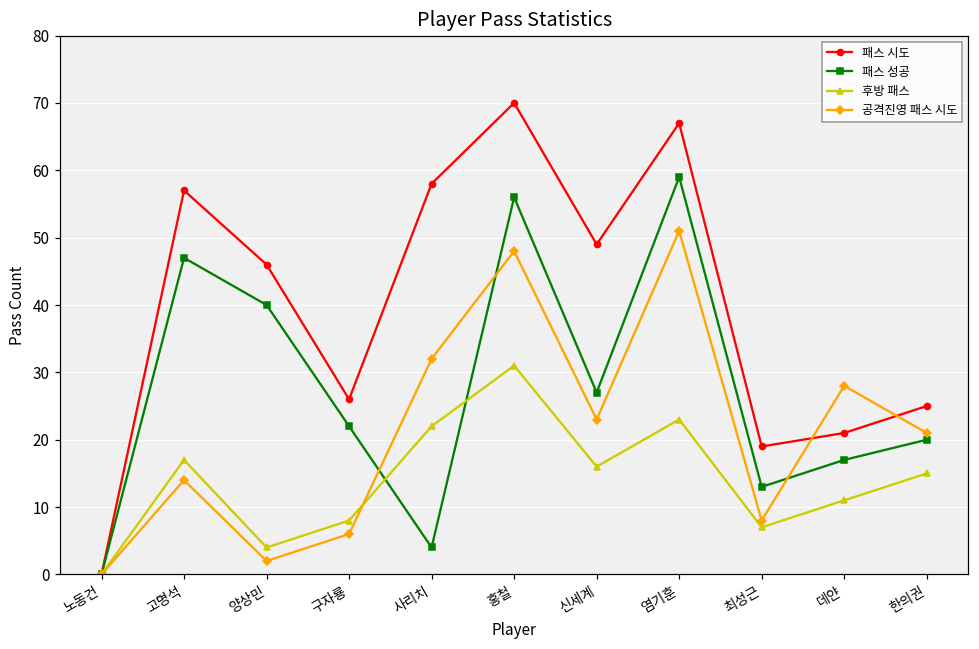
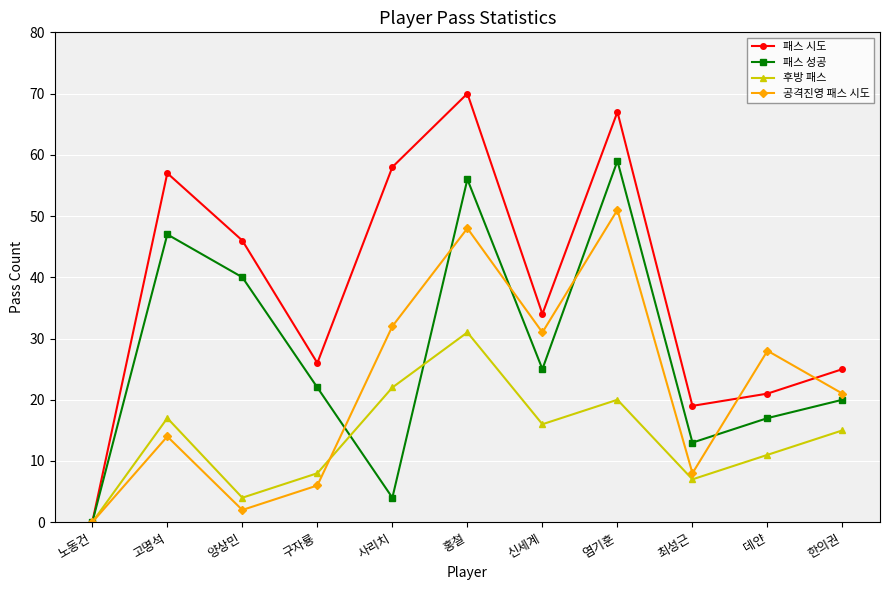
패스 시도, 신세계: 49 -> 34
패스 성공, 신세계: 27 -> 25
공격진영 패스 시도, 신세계: 23 -> 31
후방 패스, 염기훈: 23 -> 20
